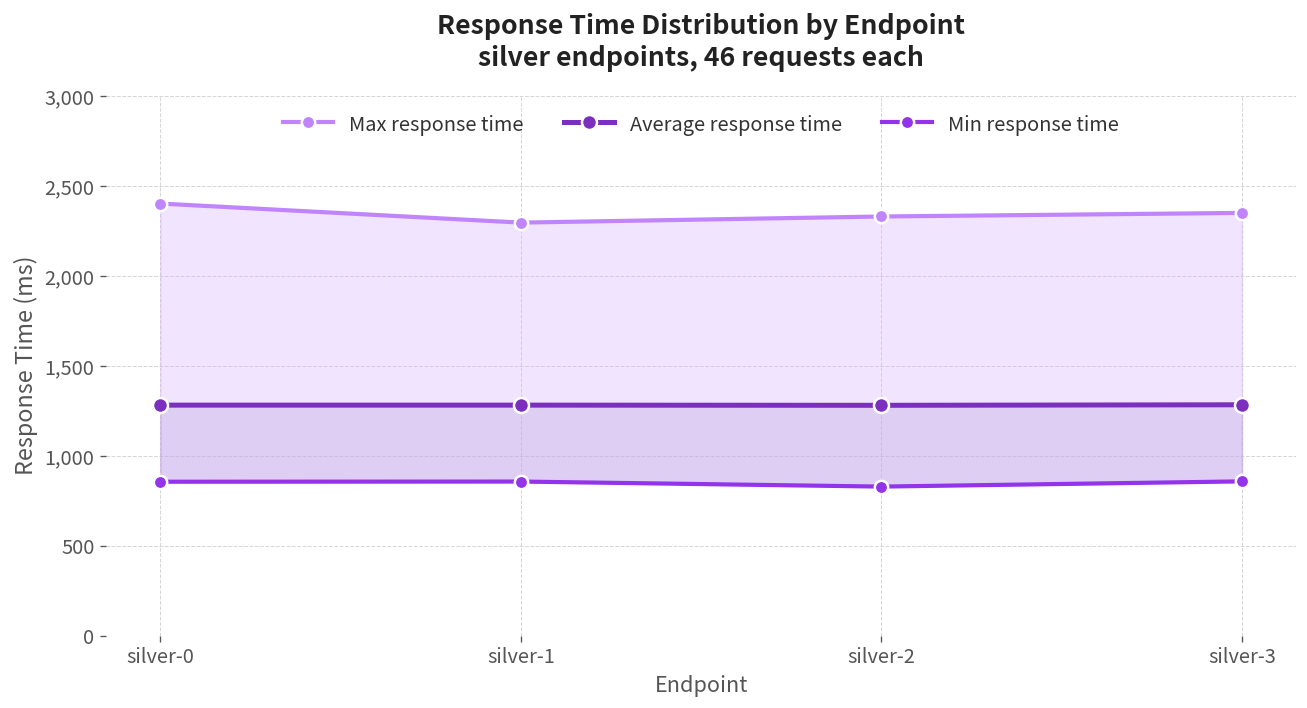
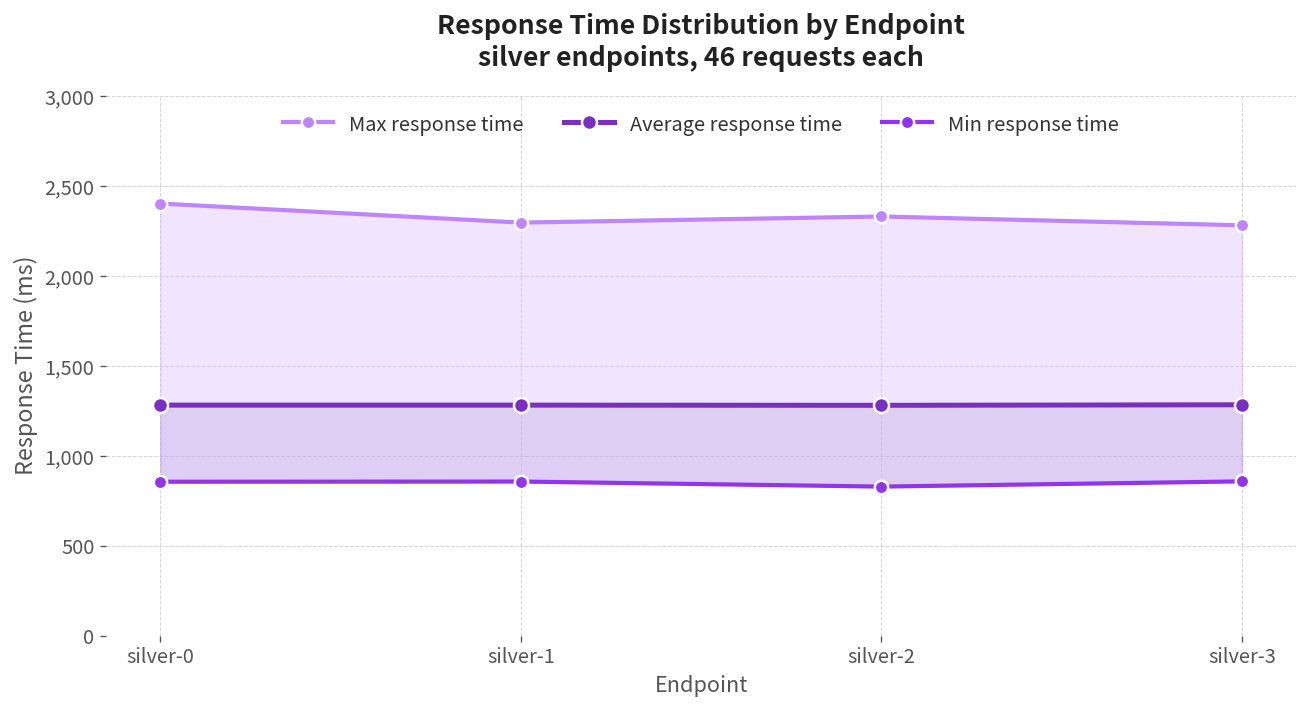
Max response time, silver-3: 2,350 -> 2,280
